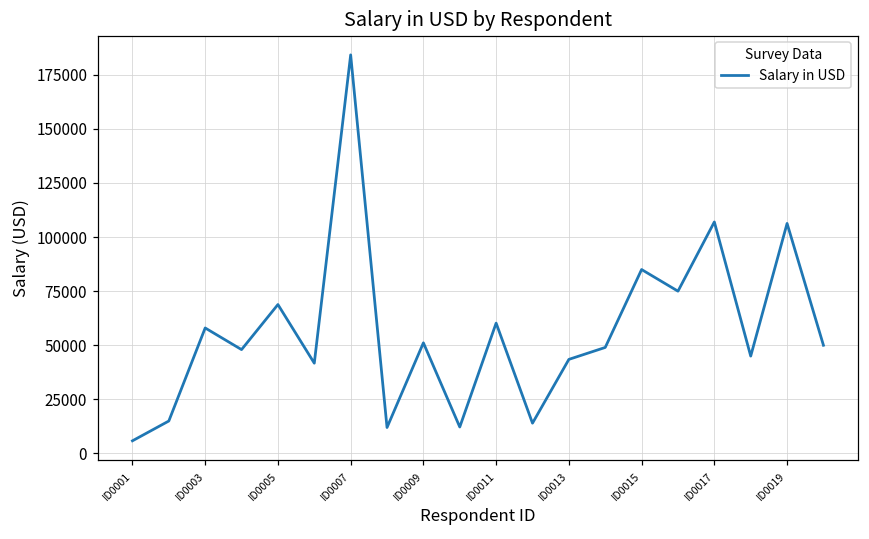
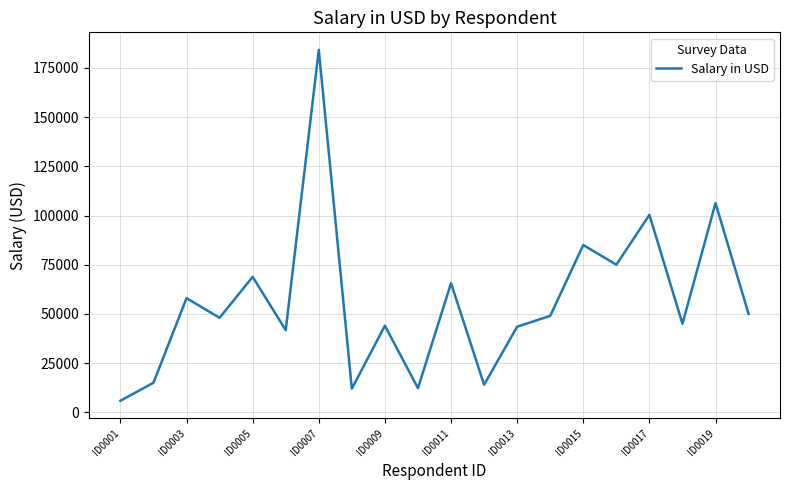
ID0009: 51000 -> 44000
ID0011: 60000 -> 66000
ID0017: 107000 -> 100000
